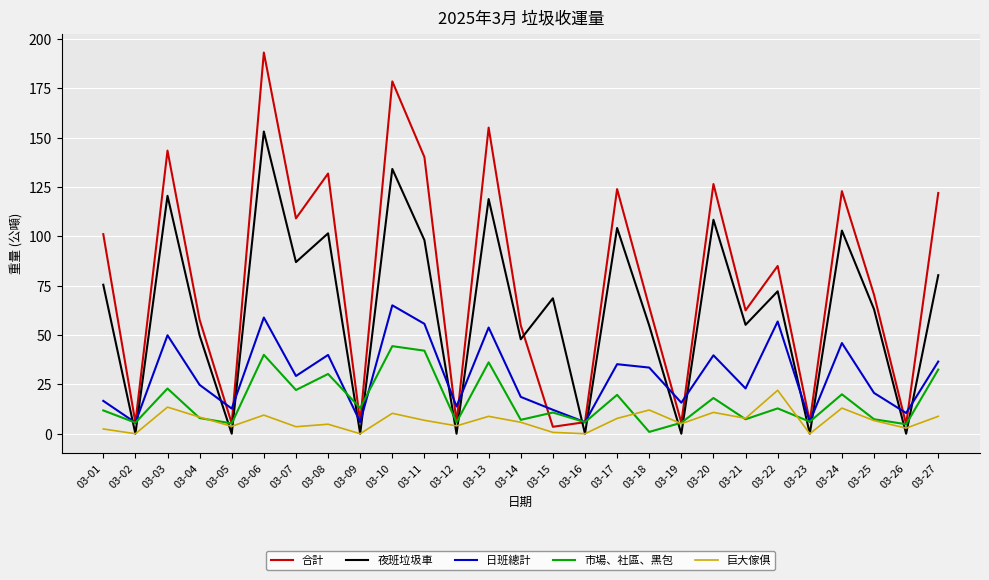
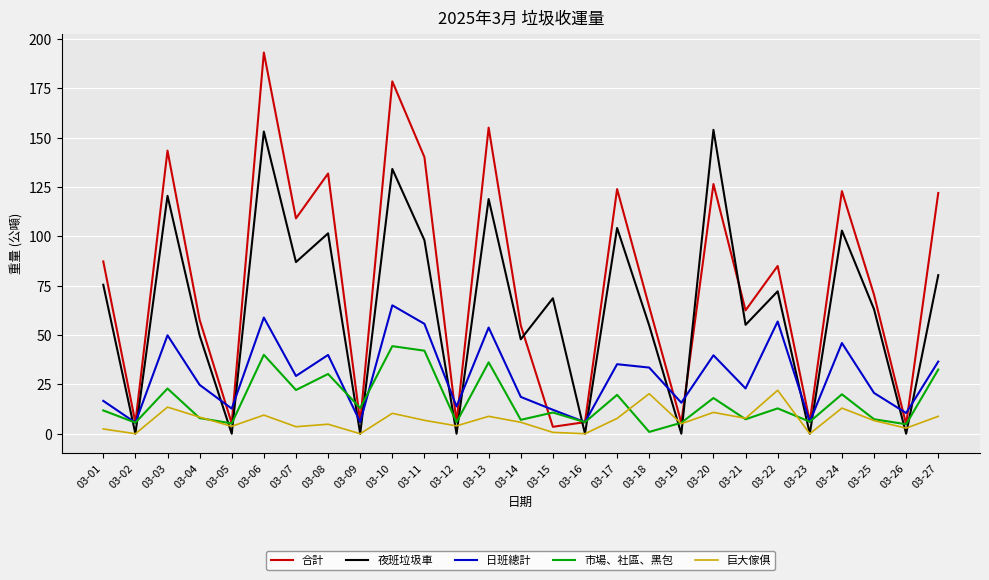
合計, 03-01: 101 -> 87
巨大傢俱, 03-18: 12 -> 20
夜班垃圾車, 03-20: 108 -> 154
